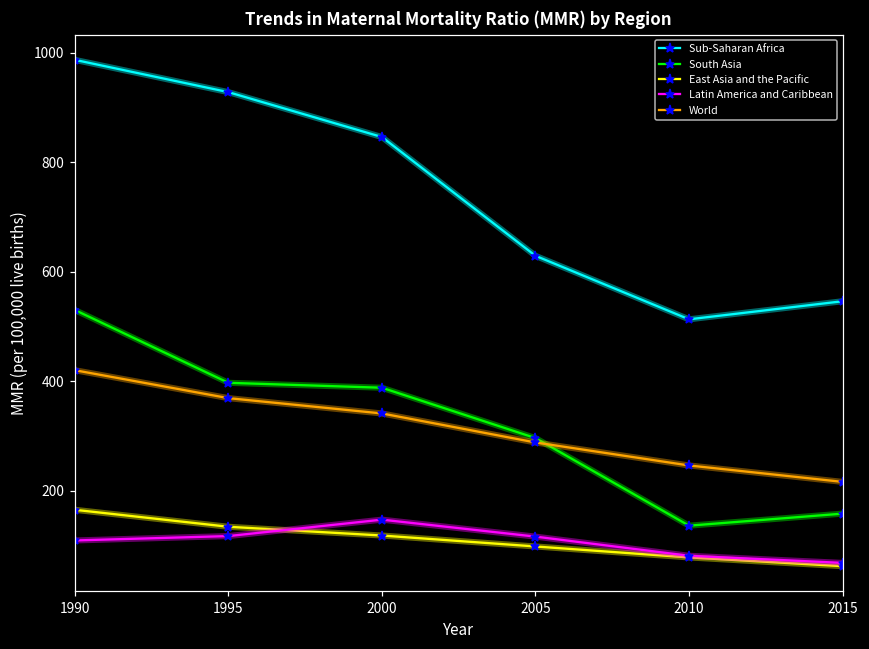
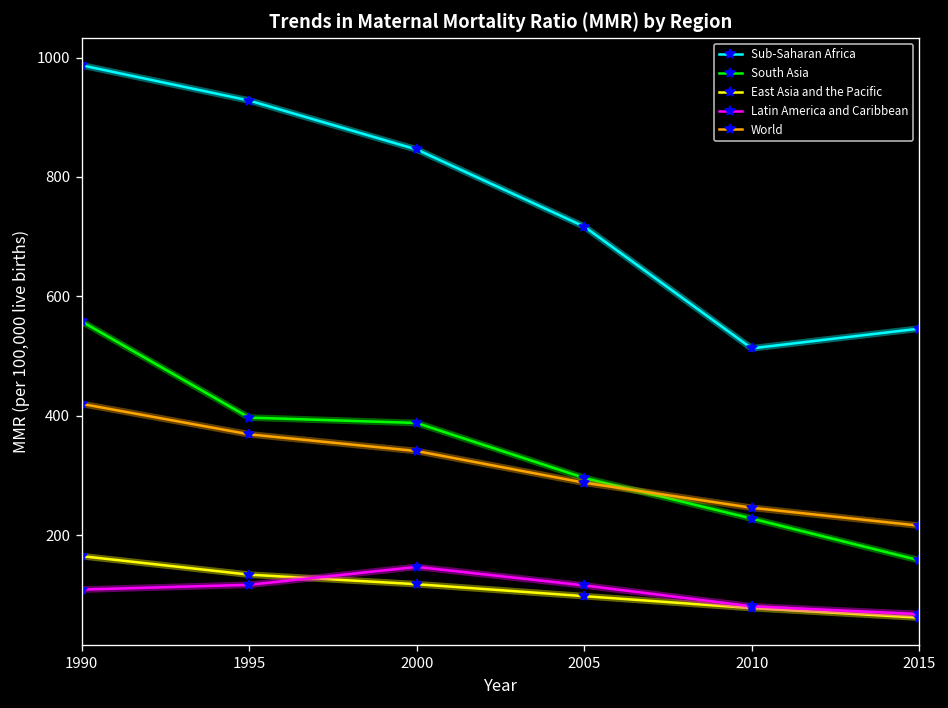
South Asia, 1990: 530 -> 560
Sub-Saharan Africa, 2005: 630 -> 720
South Asia, 2010: 140 -> 230
